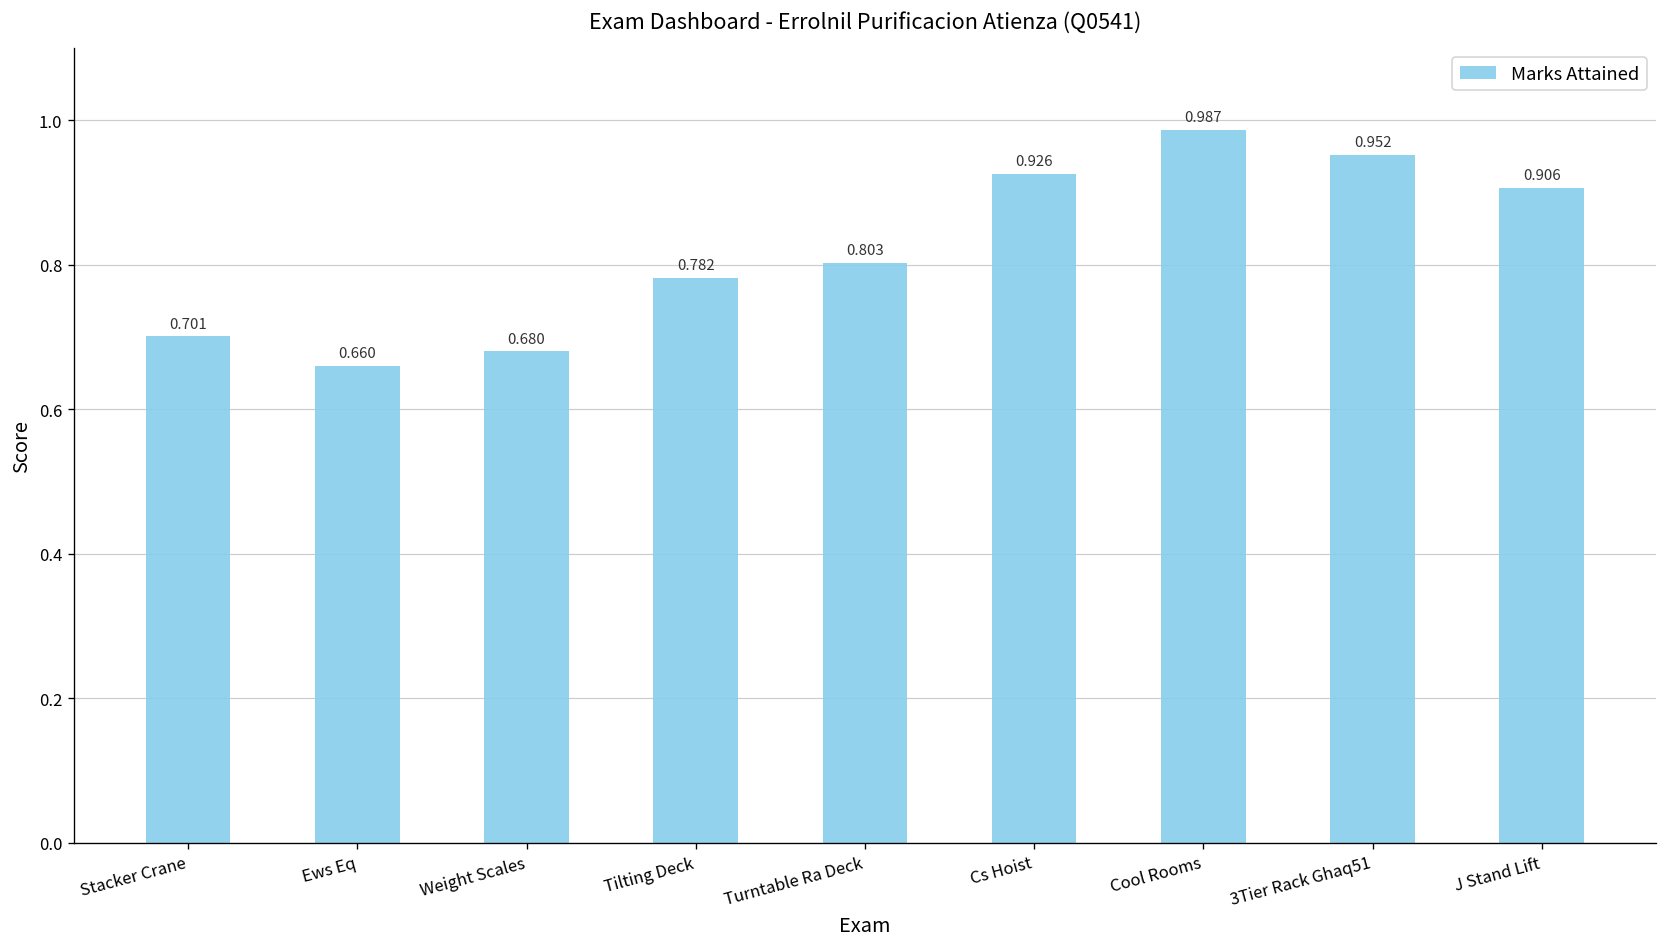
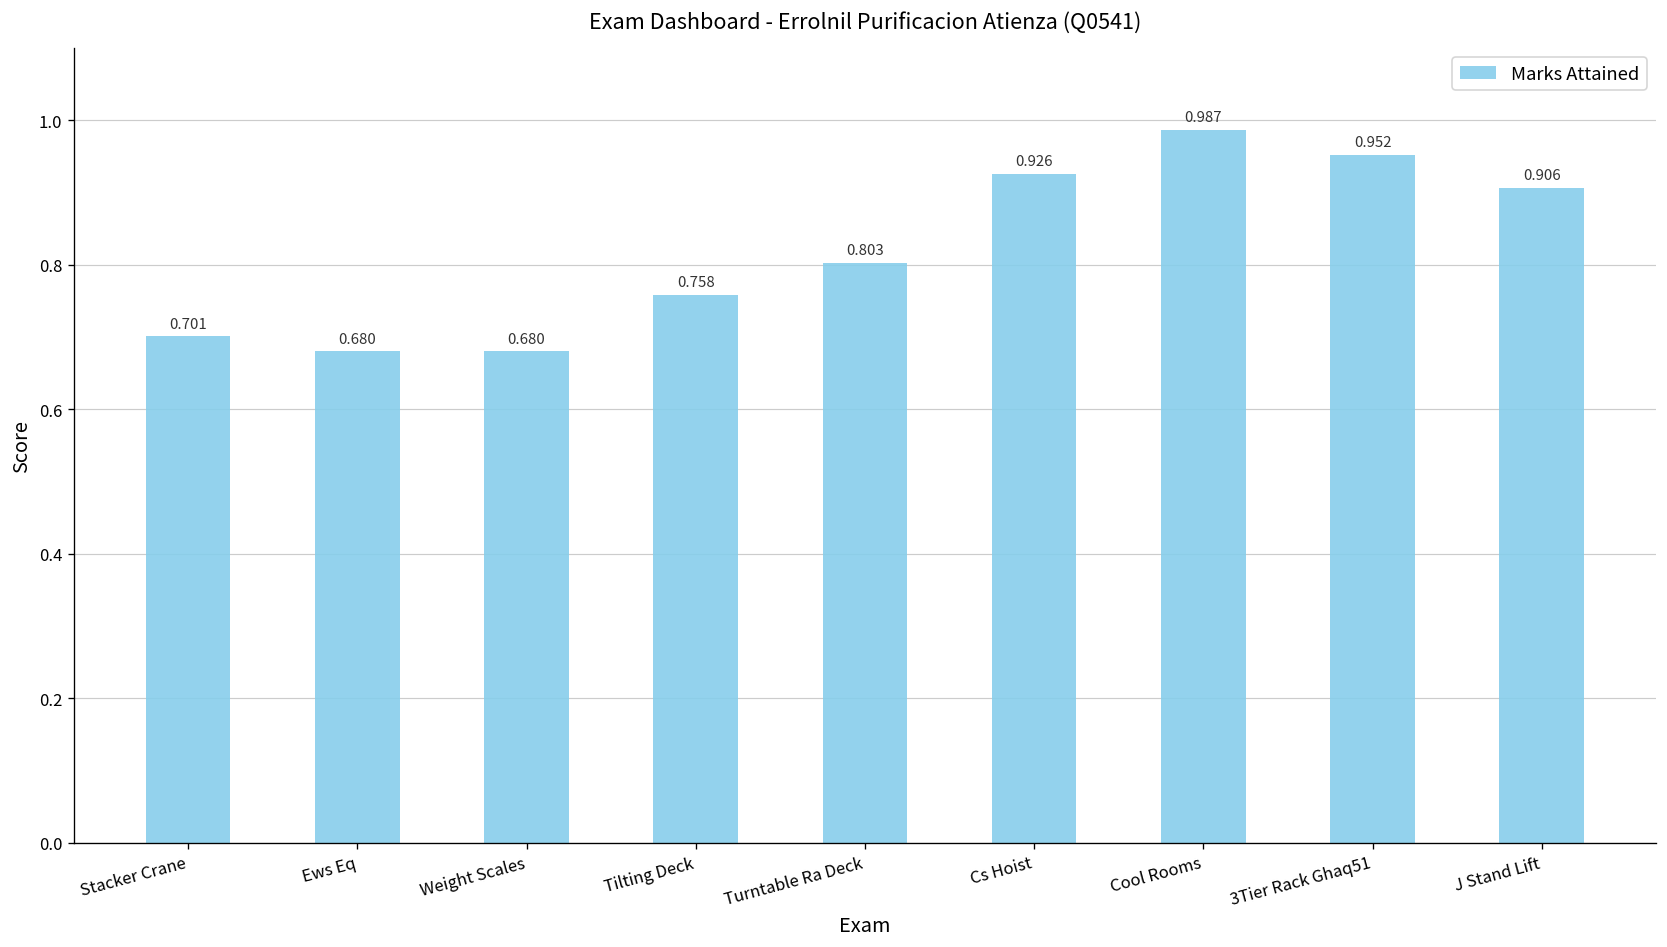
Ews Eq: 0.660 -> 0.680
Tilting Deck: 0.782 -> 0.758
